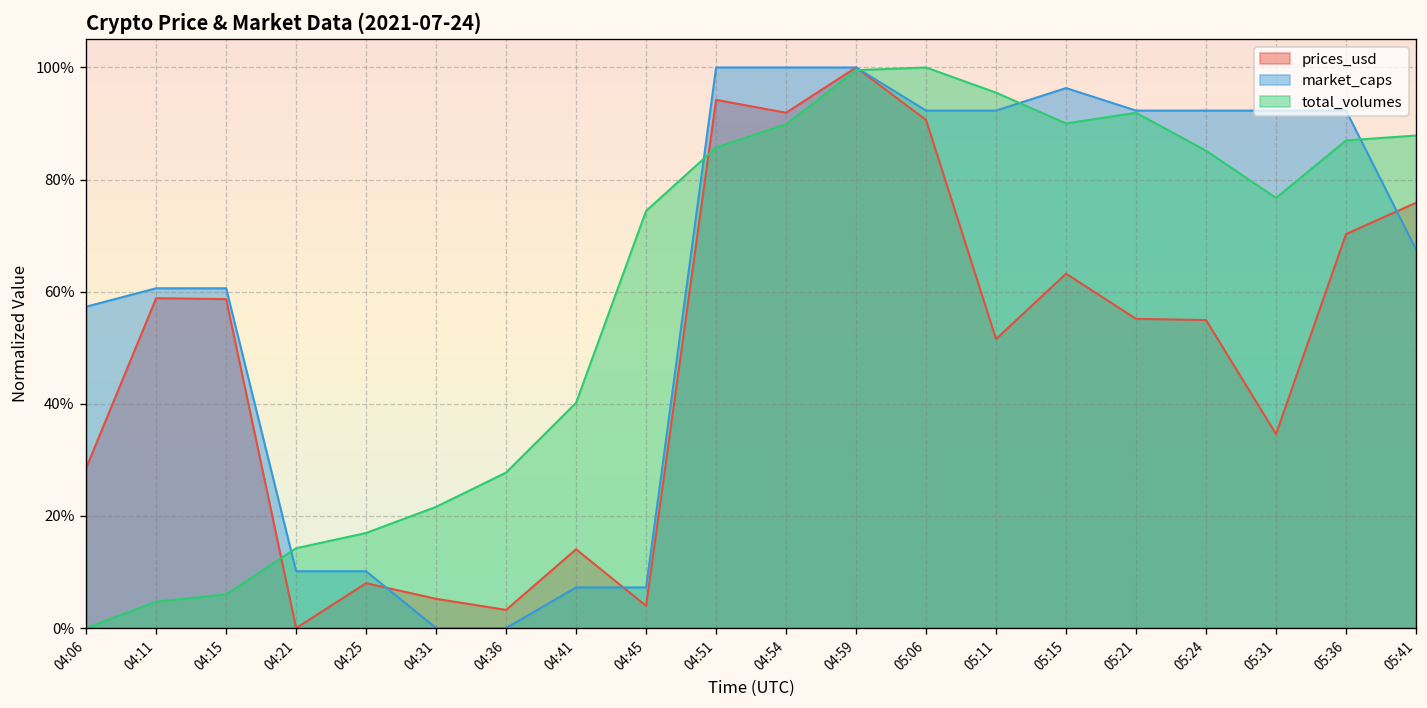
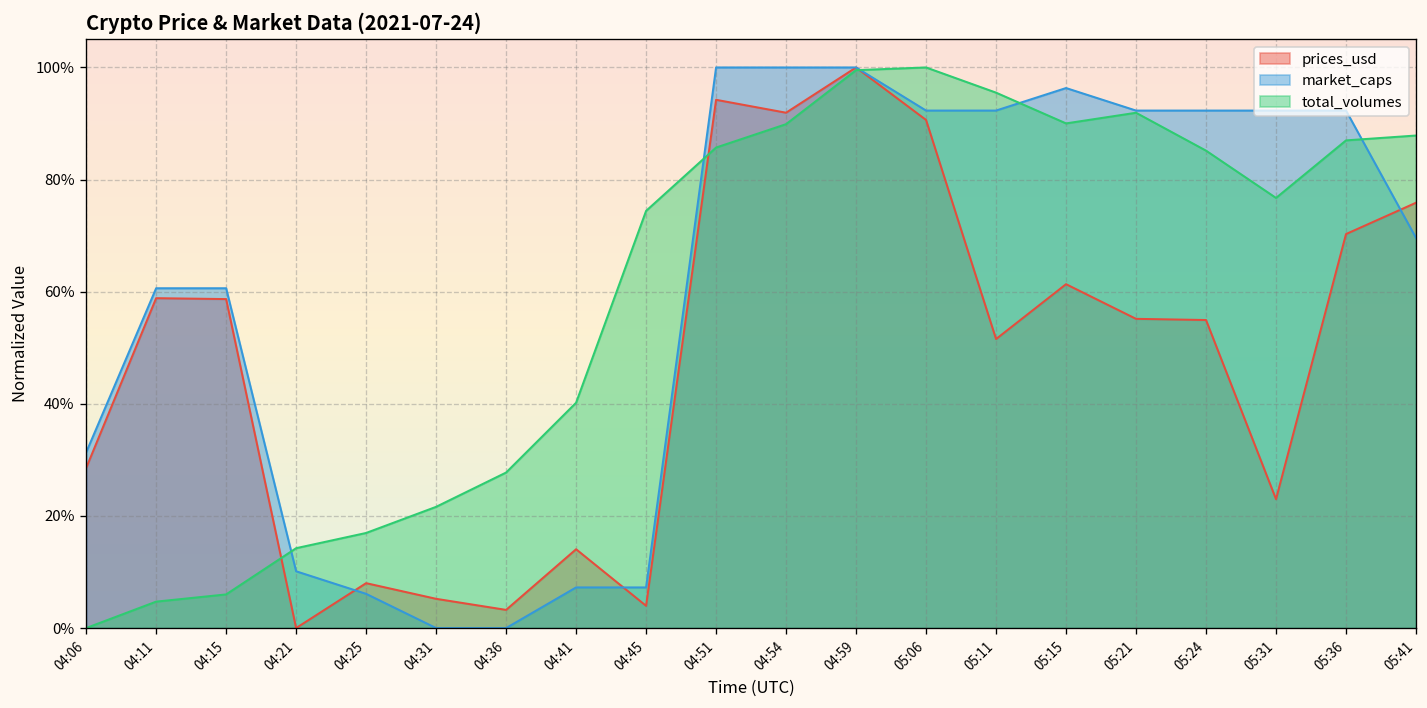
market_caps, 04:06: 57% -> 31%
market_caps, 04:25: 10% -> 6%
prices_usd, 05:15: 63% -> 61%
prices_usd, 05:31: 35% -> 23%
market_caps, 05:41: 68% -> 70%
